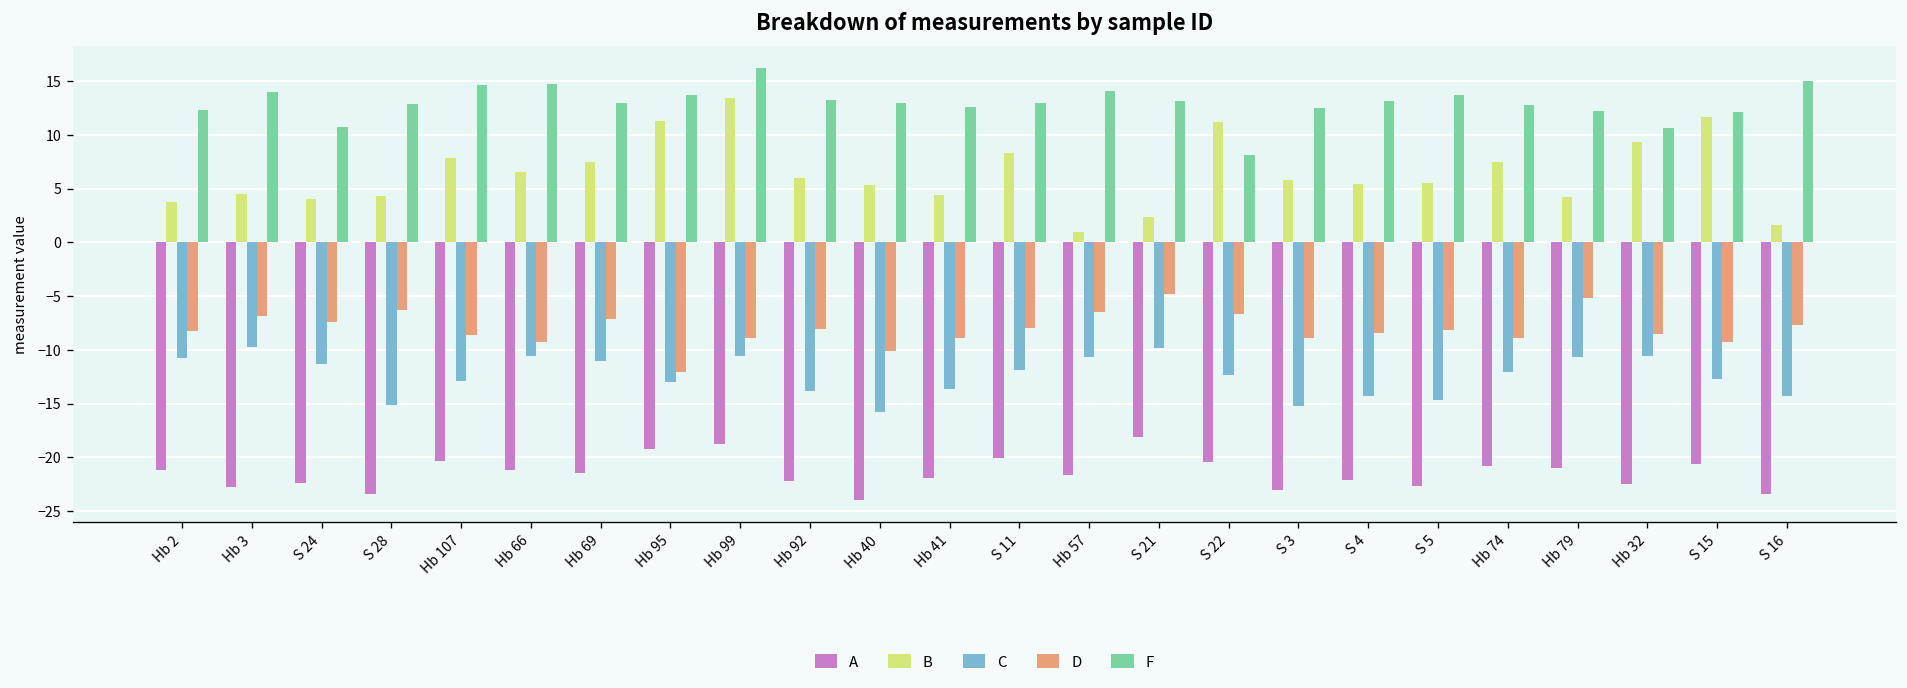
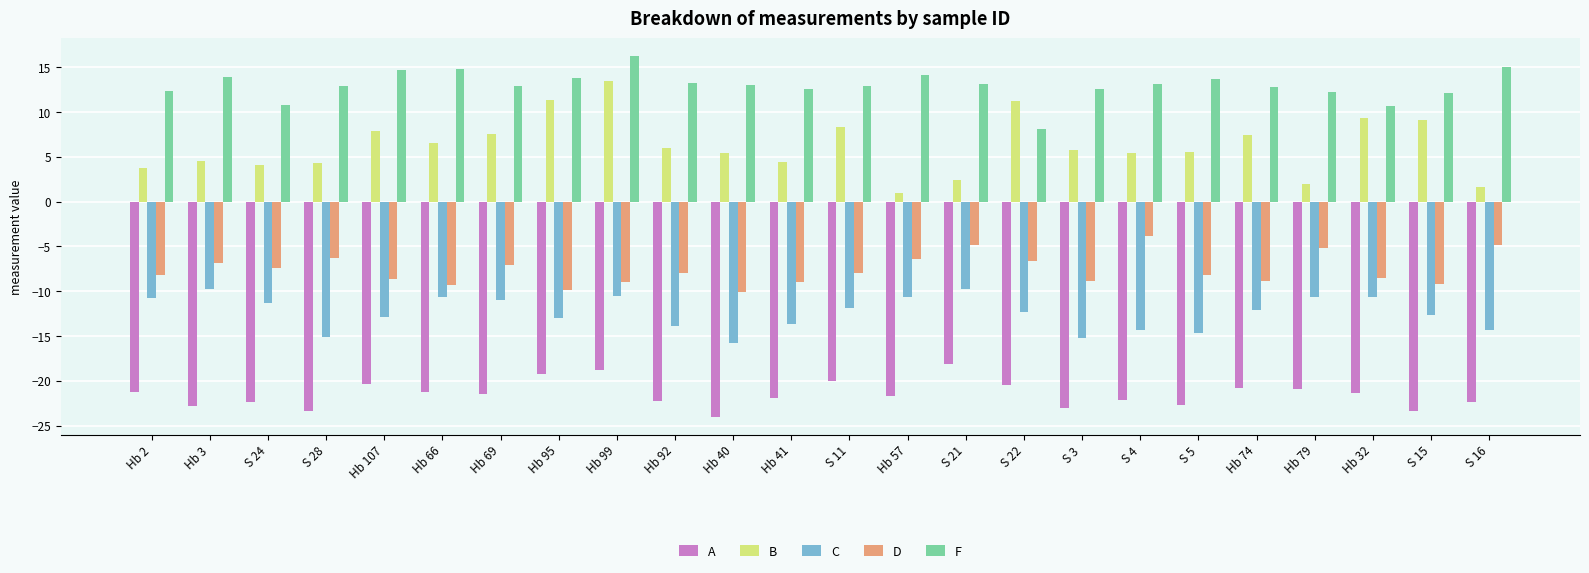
D, Hb 95: -12 -> -10
D, S 4: -8 -> -4
B, Hb 79: 4 -> 2
A, Hb 32: -22 -> -21
A, S 15: -21 -> -23
B, S 15: 12 -> 9
A, S 16: -23 -> -22
D, S 16: -8 -> -5
